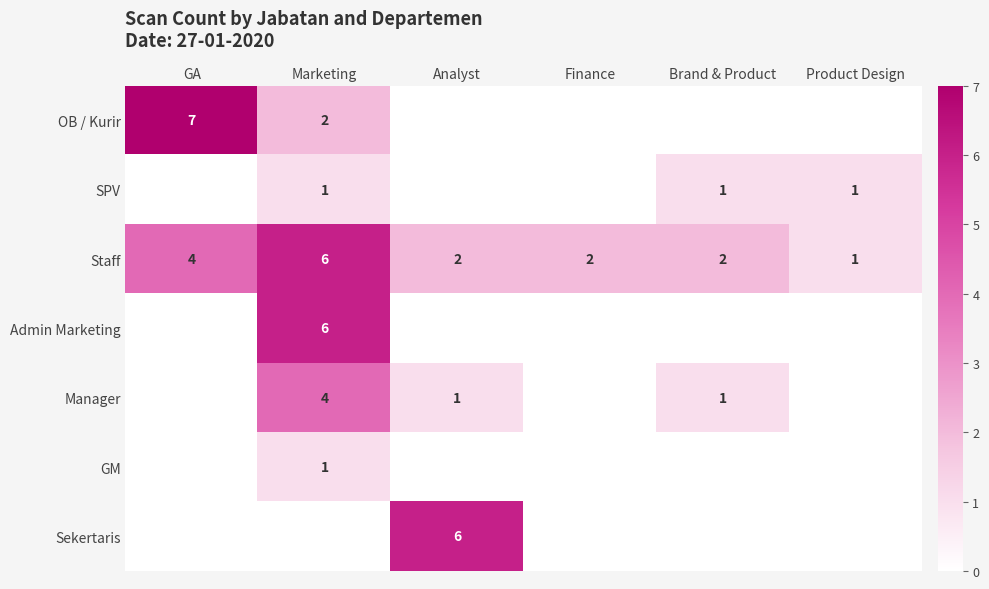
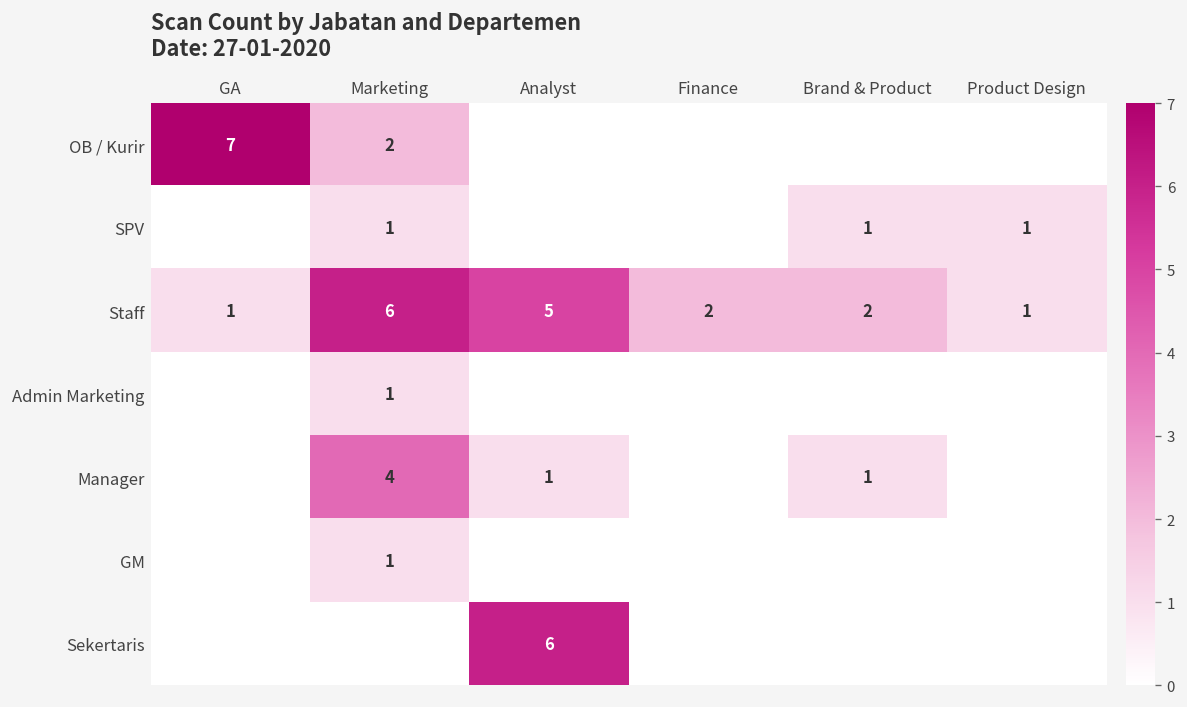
Staff, GA: 4 -> 1
Staff, Analyst: 2 -> 5
Admin Marketing, Marketing: 6 -> 1
